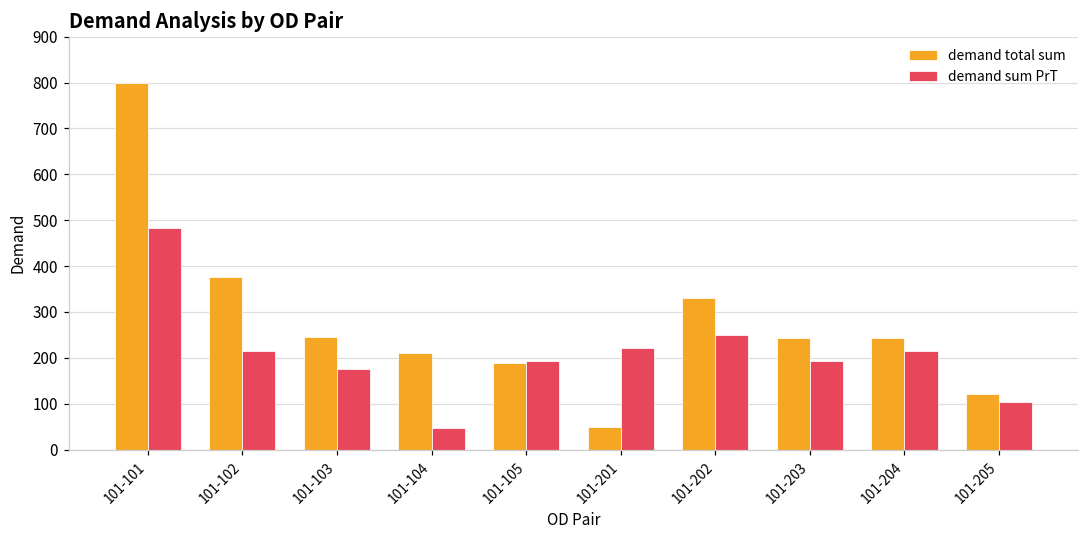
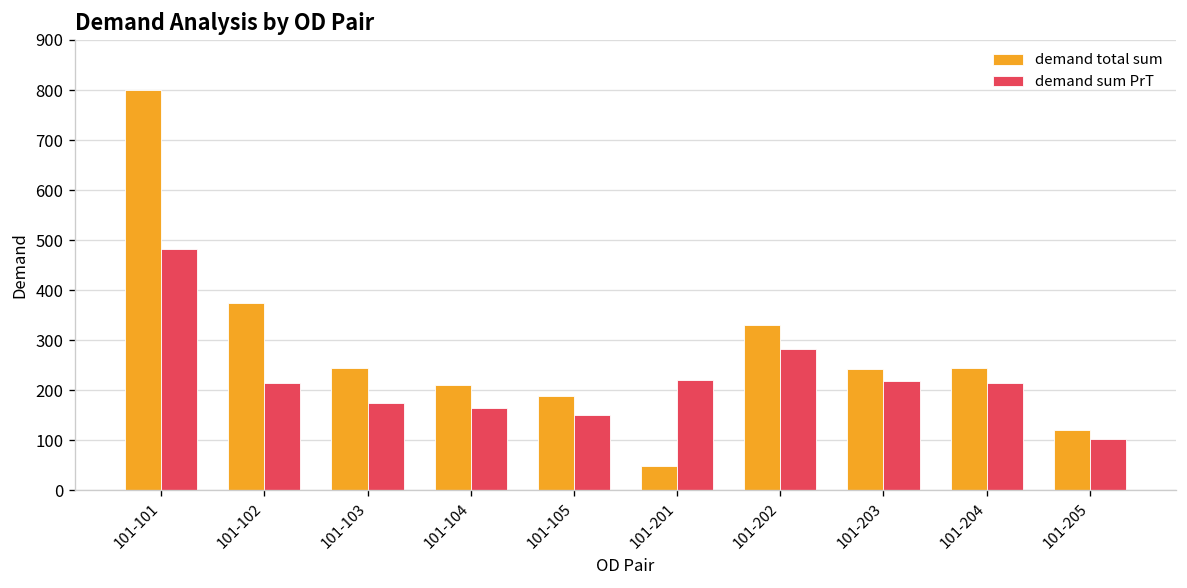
demand sum PrT, 101-104: 50 -> 160
demand sum PrT, 101-105: 190 -> 150
demand sum PrT, 101-202: 250 -> 280
demand sum PrT, 101-203: 190 -> 220
